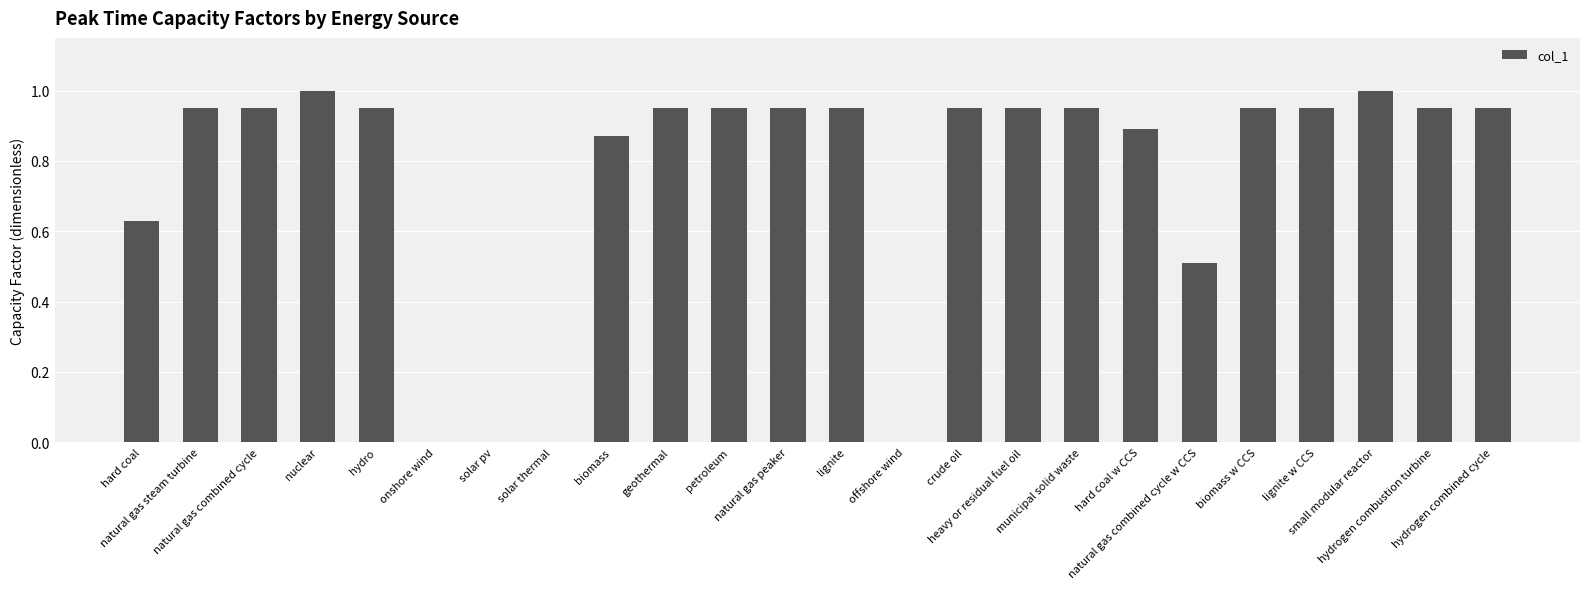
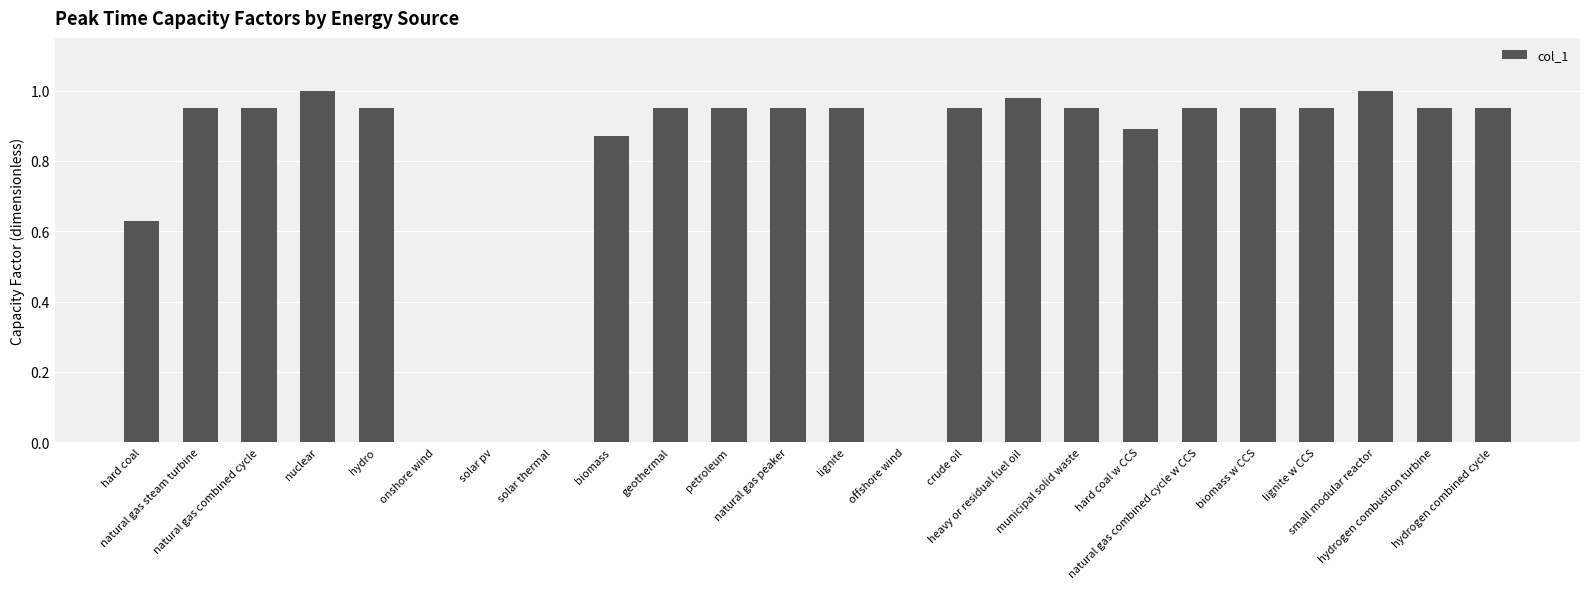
heavy or residual fuel oil: 0.95 -> 0.98
natural gas combined cycle w CCS: 0.51 -> 0.95
